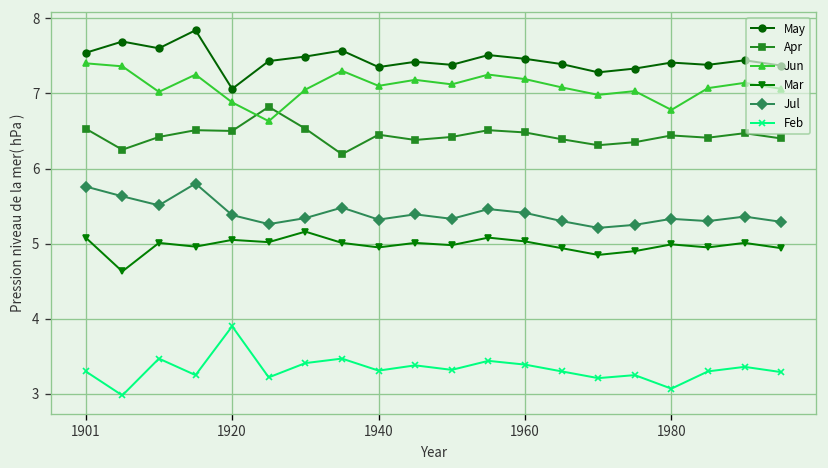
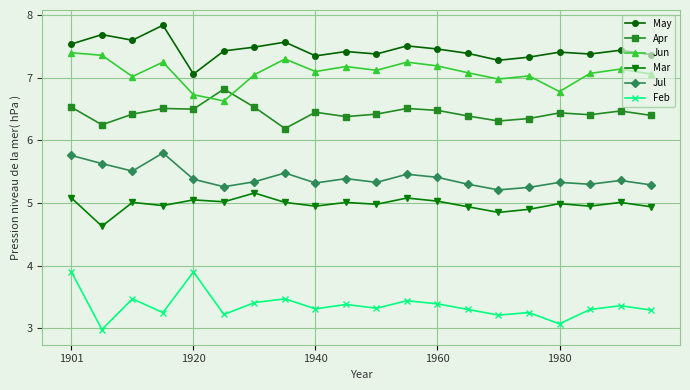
Feb, 1901: 3.3 -> 3.9
Jun, 1920: 6.9 -> 6.7
